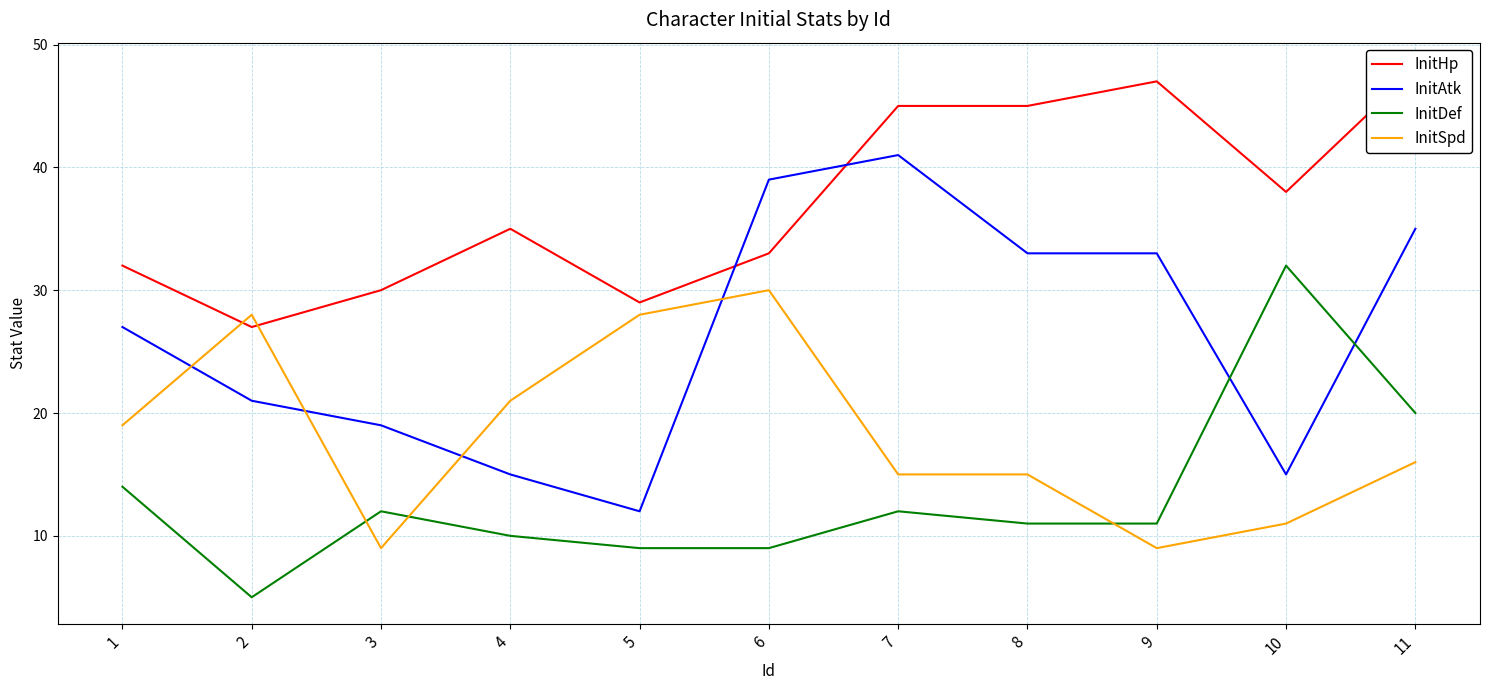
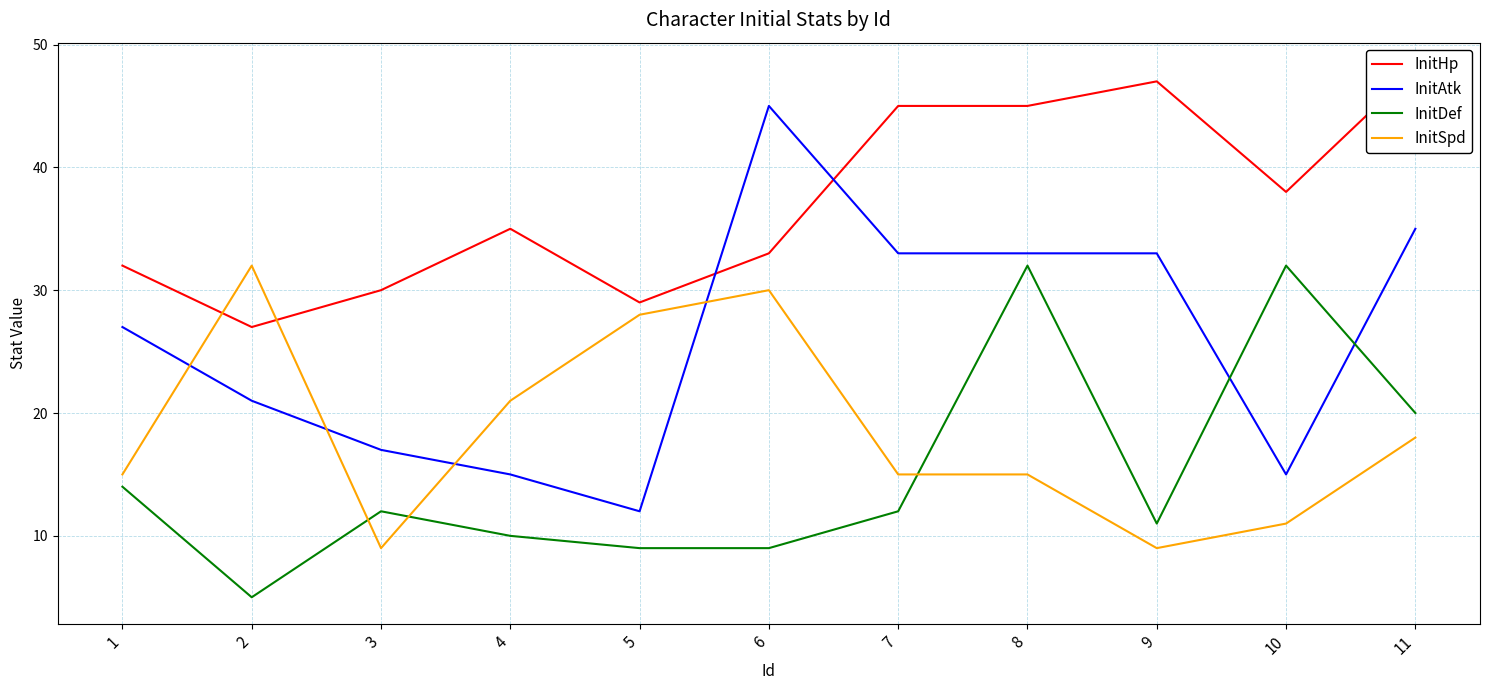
InitSpd, 1: 19 -> 15
InitSpd, 2: 28 -> 32
InitAtk, 3: 19 -> 17
InitAtk, 6: 39 -> 45
InitAtk, 7: 41 -> 33
InitDef, 8: 11 -> 32
InitSpd, 11: 16 -> 18
